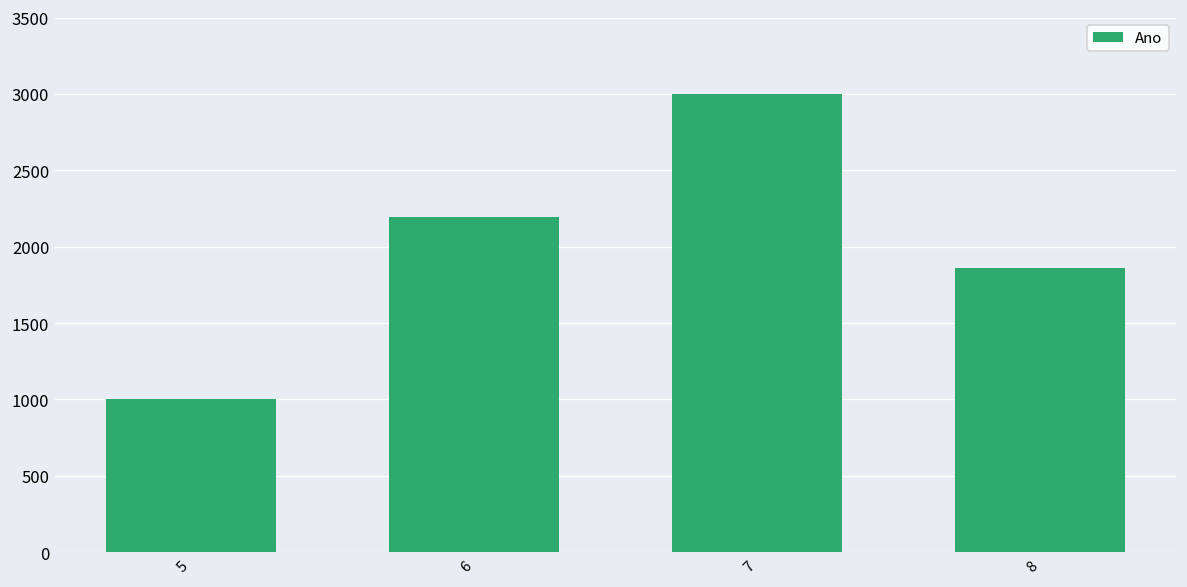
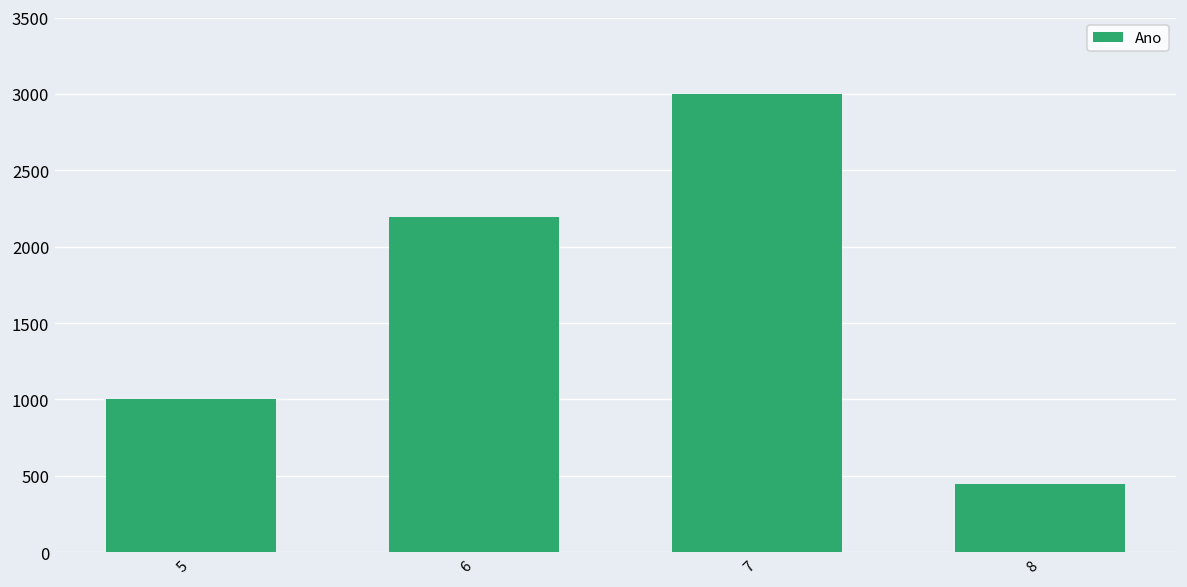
8: 1860 -> 440
